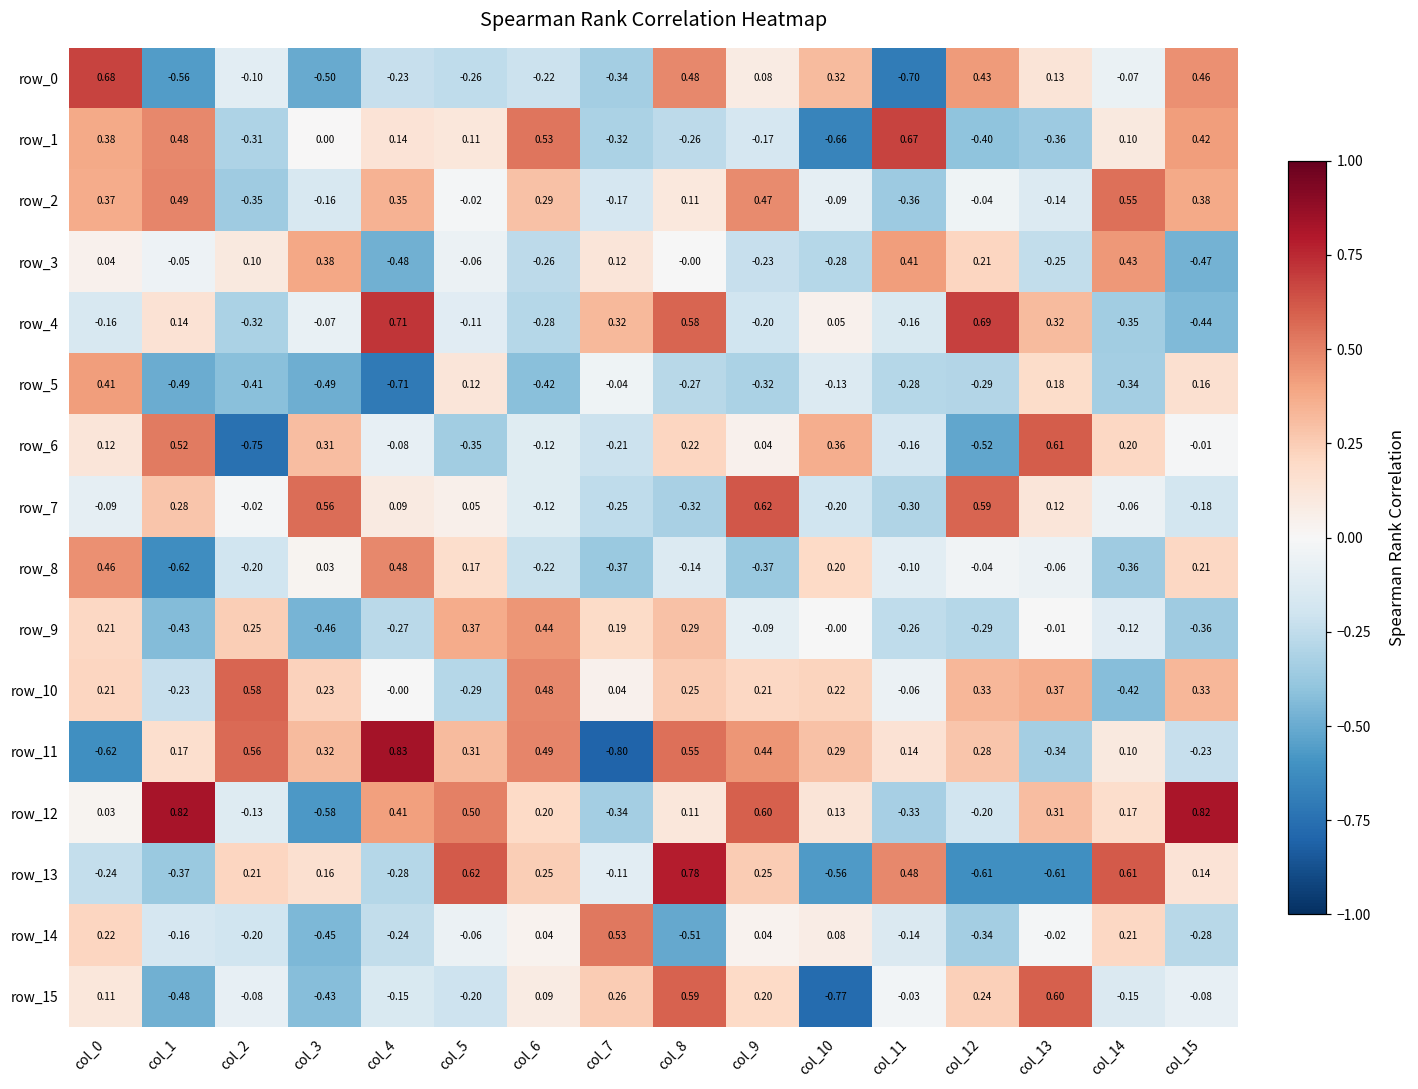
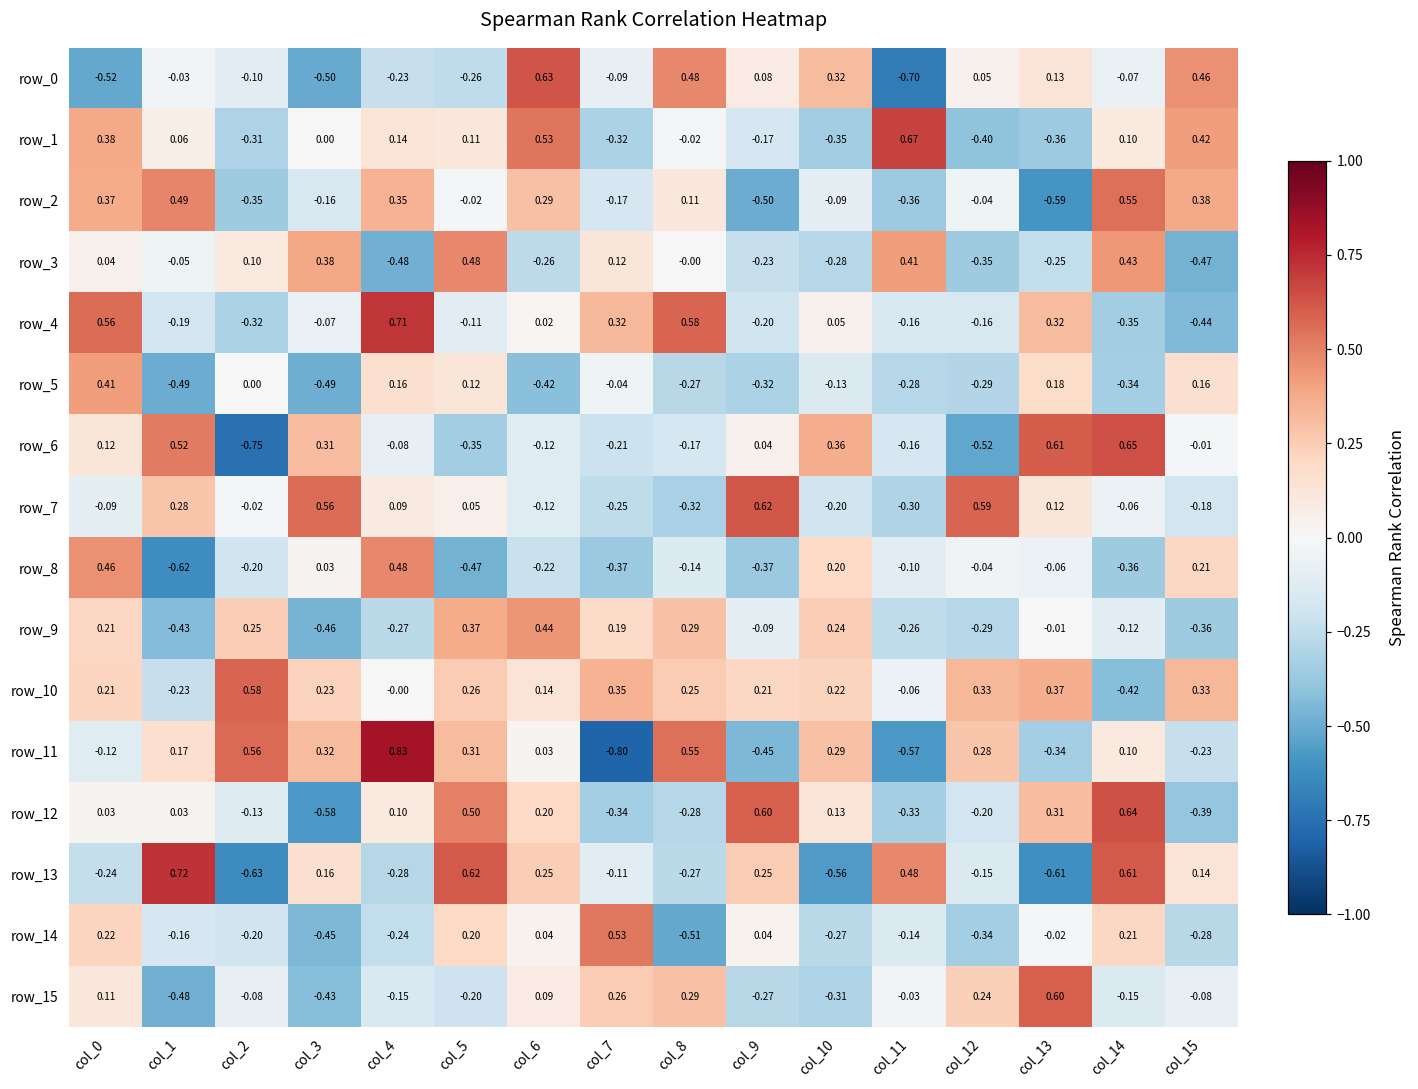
row_0, col_0: 0.68 -> -0.52
row_0, col_1: -0.56 -> -0.03
row_0, col_6: -0.22 -> 0.63
row_0, col_7: -0.34 -> -0.09
row_0, col_12: 0.43 -> 0.05
row_1, col_1: 0.48 -> 0.06
row_1, col_8: -0.26 -> -0.02
row_1, col_10: -0.66 -> -0.35
row_2, col_9: 0.47 -> -0.50
row_2, col_13: -0.14 -> -0.59
row_3, col_5: -0.06 -> 0.48
row_3, col_12: 0.21 -> -0.35
row_4, col_0: -0.16 -> 0.56
row_4, col_1: 0.14 -> -0.19
row_4, col_6: -0.28 -> 0.02
row_4, col_12: 0.69 -> -0.16
row_5, col_2: -0.41 -> 0.00
row_5, col_4: -0.71 -> 0.16
row_6, col_8: 0.22 -> -0.17
row_6, col_14: 0.20 -> 0.65
row_8, col_5: 0.17 -> -0.47
row_9, col_10: -0.00 -> 0.24
row_10, col_5: -0.29 -> 0.26
row_10, col_6: 0.48 -> 0.14
row_10, col_7: 0.04 -> 0.35
row_11, col_0: -0.62 -> -0.12
row_11, col_6: 0.49 -> 0.03
row_11, col_9: 0.44 -> -0.45
row_11, col_11: 0.14 -> -0.57
row_12, col_1: 0.82 -> 0.03
row_12, col_4: 0.41 -> 0.10
row_12, col_8: 0.11 -> -0.28
row_12, col_14: 0.17 -> 0.64
row_12, col_15: 0.82 -> -0.39
row_13, col_1: -0.37 -> 0.72
row_13, col_2: 0.21 -> -0.63
row_13, col_8: 0.78 -> -0.27
row_13, col_12: -0.61 -> -0.15
row_14, col_5: -0.06 -> 0.20
row_14, col_10: 0.08 -> -0.27
row_15, col_8: 0.59 -> 0.29
row_15, col_9: 0.20 -> -0.27
row_15, col_10: -0.77 -> -0.31
